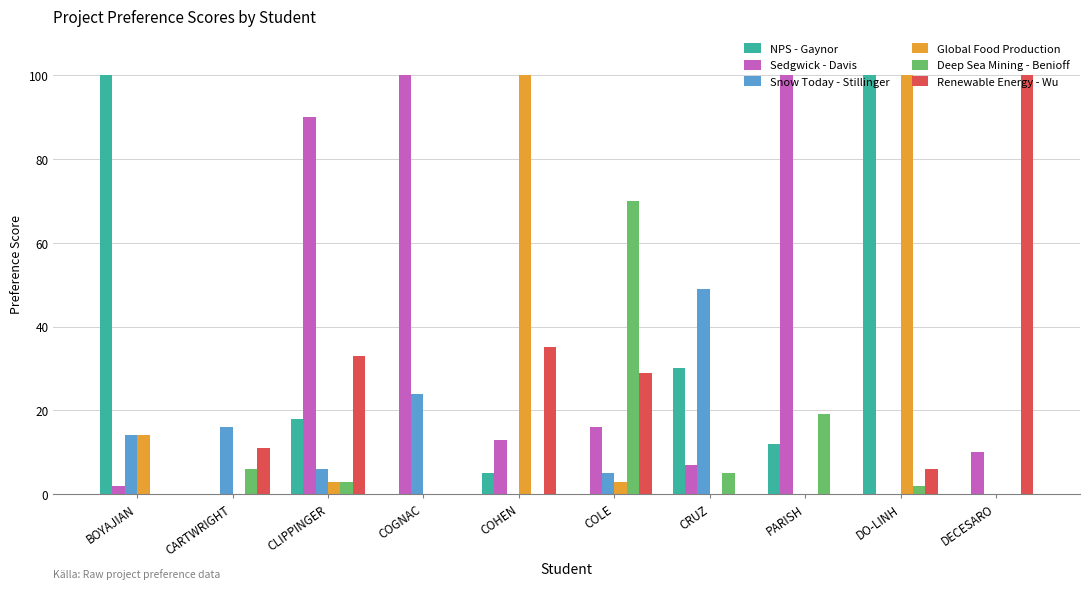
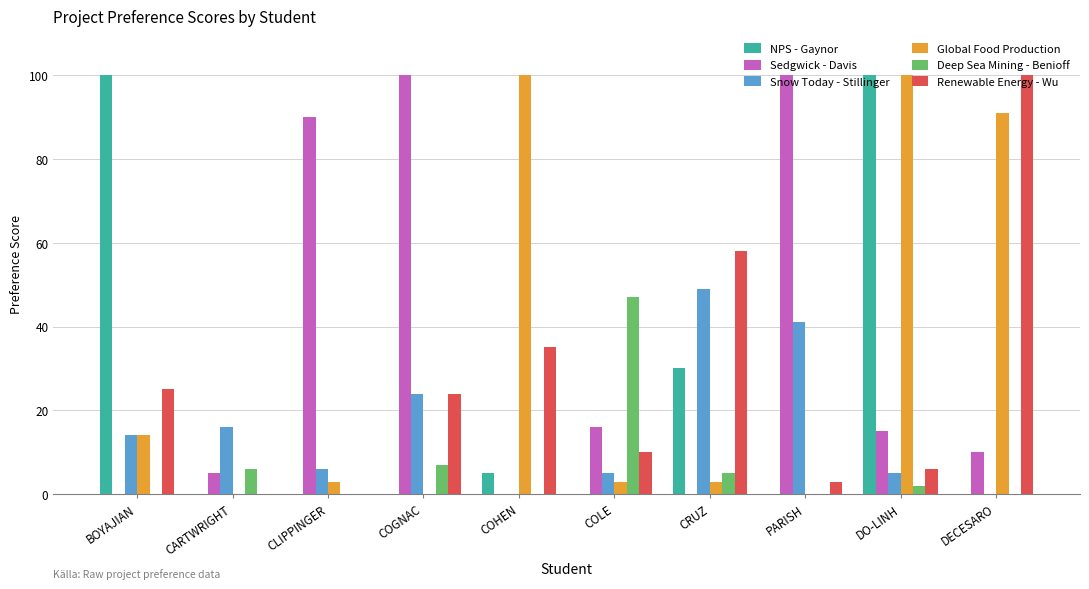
Sedgwick - Davis, BOYAJIAN: 2 -> 0
Renewable Energy - Wu, BOYAJIAN: 0 -> 25
Sedgwick - Davis, CARTWRIGHT: 0 -> 5
Renewable Energy - Wu, CARTWRIGHT: 11 -> 0
NPS - Gaynor, CLIPPINGER: 18 -> 0
Deep Sea Mining - Benioff, CLIPPINGER: 3 -> 0
Renewable Energy - Wu, CLIPPINGER: 33 -> 0
Deep Sea Mining - Benioff, COGNAC: 0 -> 7
Renewable Energy - Wu, COGNAC: 0 -> 24
Sedgwick - Davis, COHEN: 13 -> 0
Deep Sea Mining - Benioff, COLE: 70 -> 47
Renewable Energy - Wu, COLE: 29 -> 10
Sedgwick - Davis, CRUZ: 7 -> 0
Global Food Production, CRUZ: 0 -> 3
Renewable Energy - Wu, CRUZ: 0 -> 58
NPS - Gaynor, PARISH: 12 -> 0
Snow Today - Stillinger, PARISH: 0 -> 41
Deep Sea Mining - Benioff, PARISH: 19 -> 0
Renewable Energy - Wu, PARISH: 0 -> 3
Sedgwick - Davis, DO-LINH: 0 -> 15
Snow Today - Stillinger, DO-LINH: 0 -> 5
Global Food Production, DECESARO: 0 -> 91
